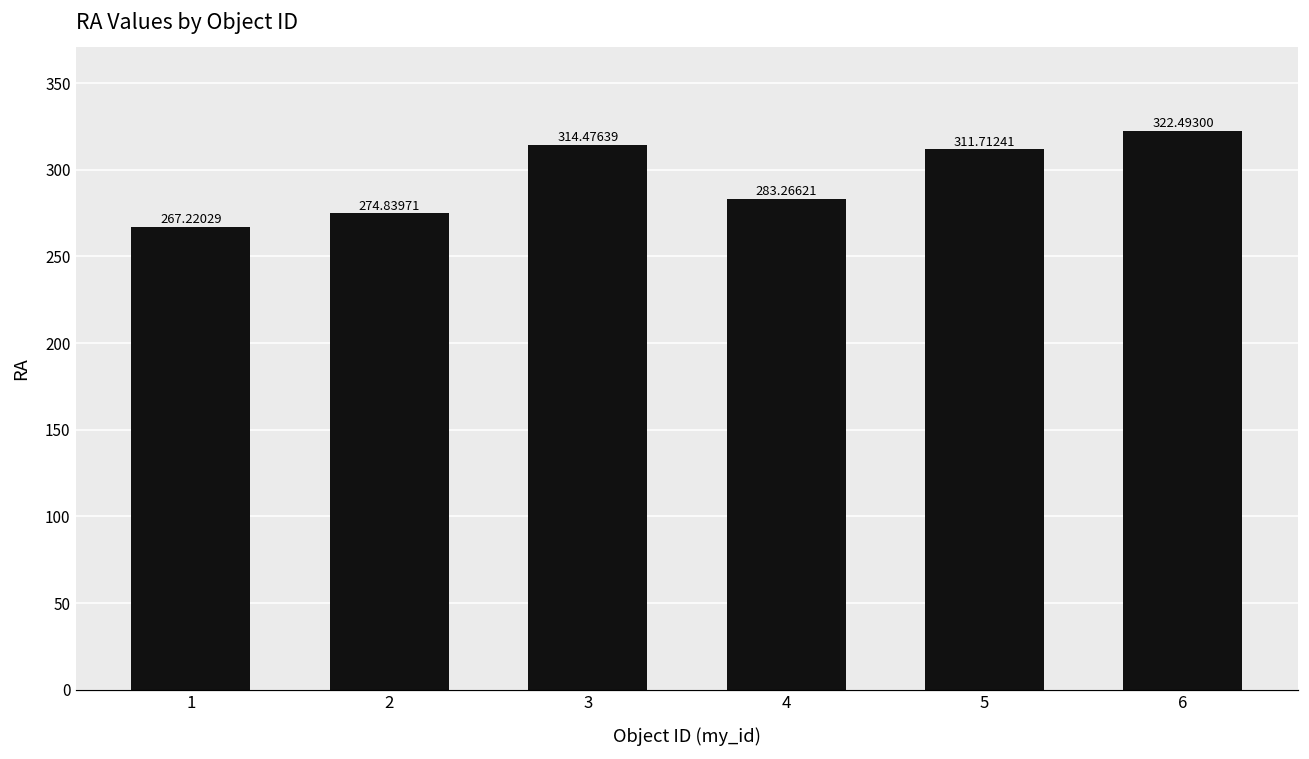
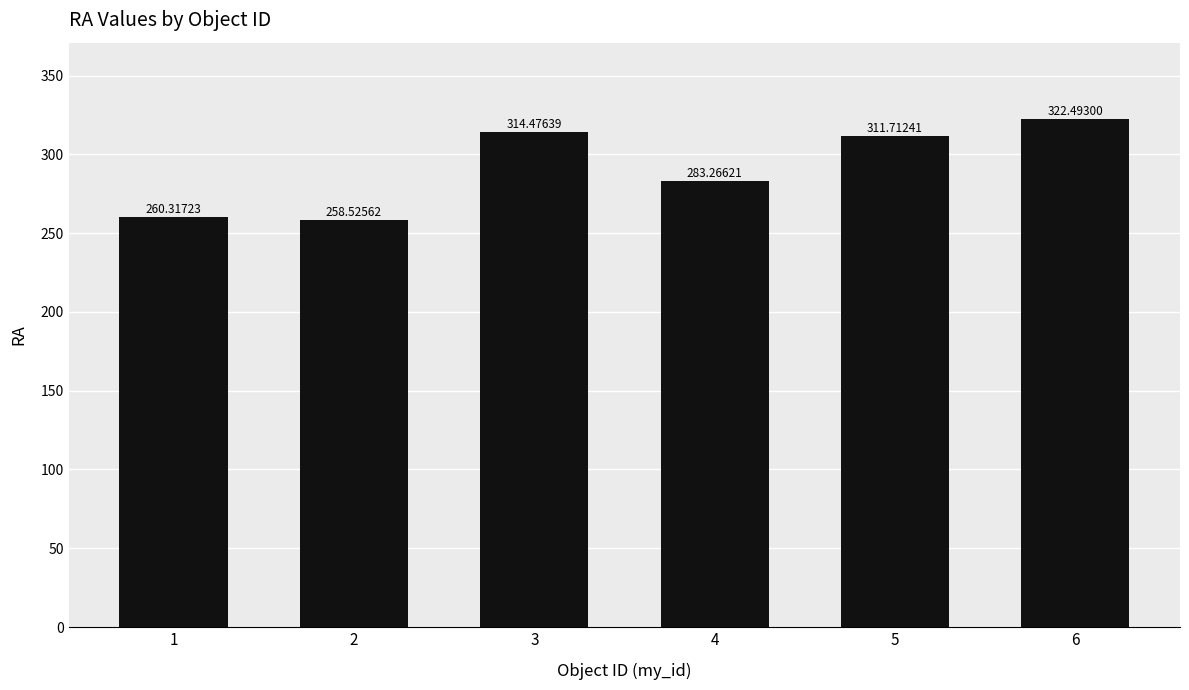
1: 267.22029 -> 260.31723
2: 274.83971 -> 258.52562
